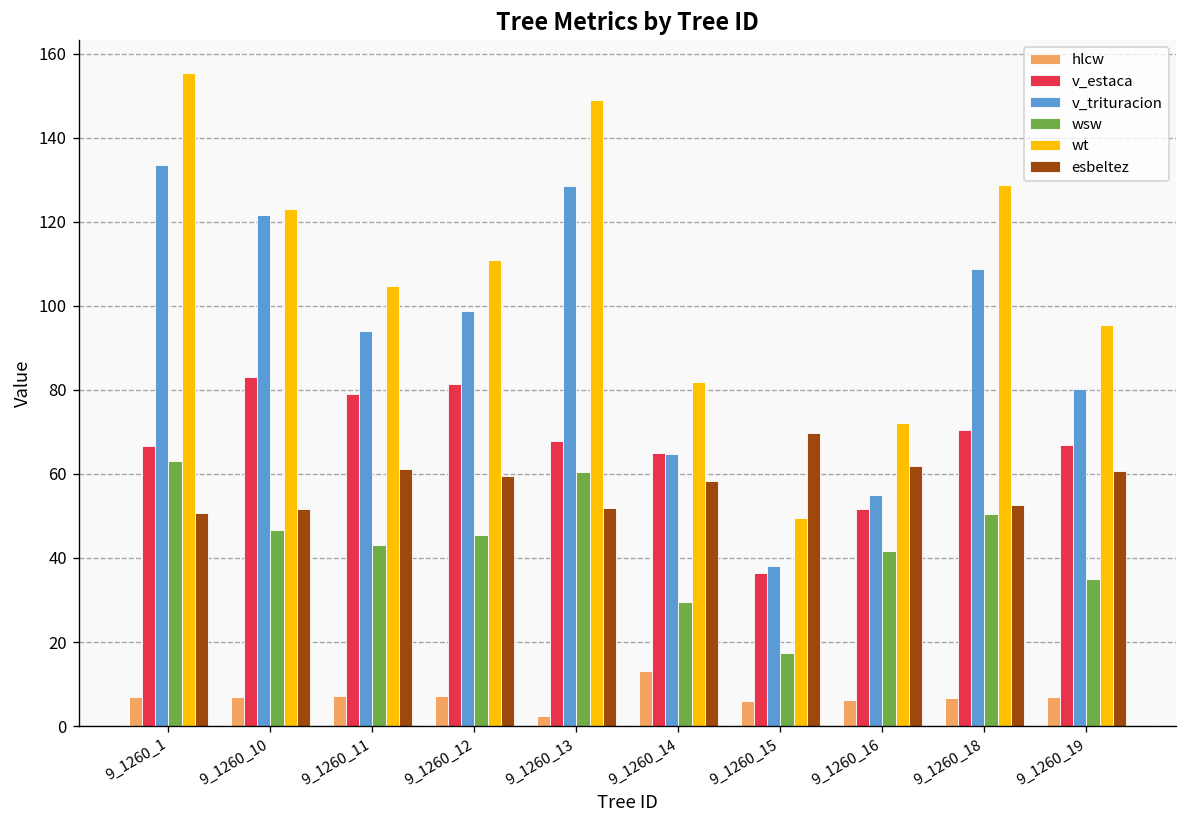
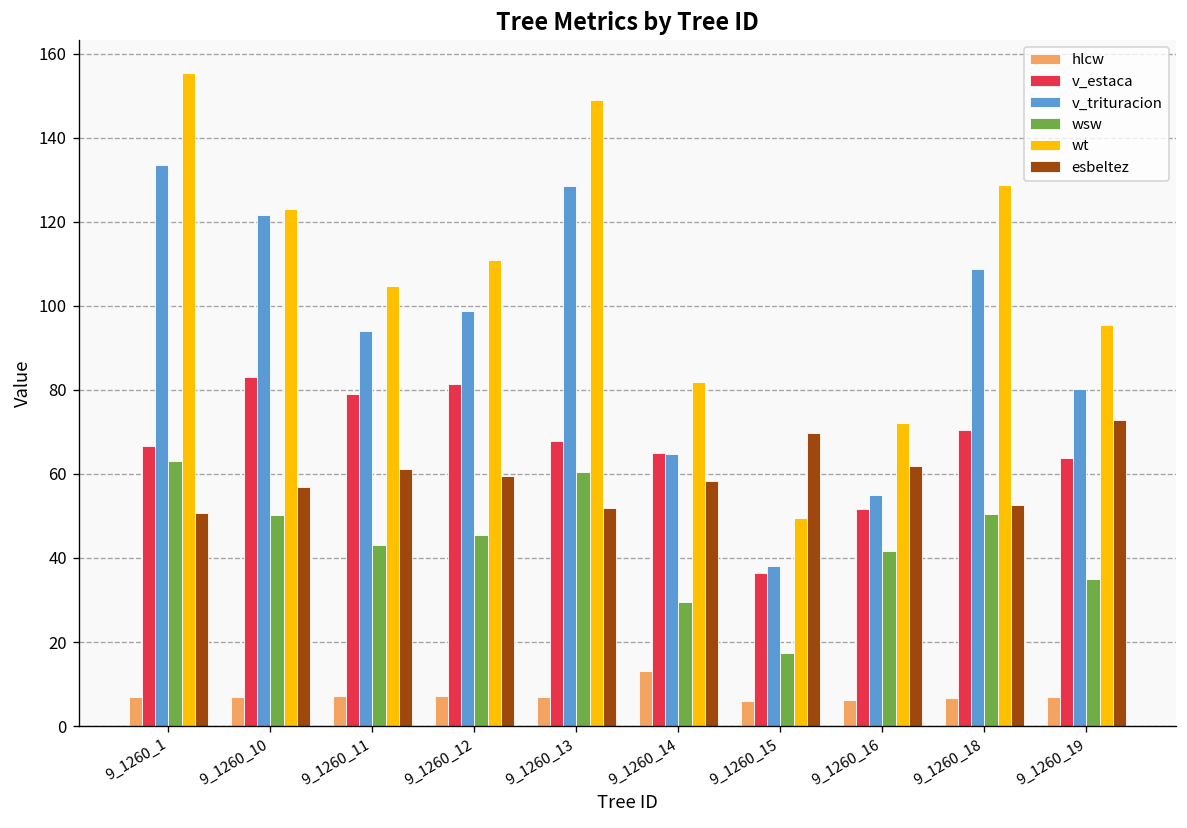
wsw, 9_1260_10: 47 -> 50
esbeltez, 9_1260_10: 52 -> 57
hlcw, 9_1260_13: 2 -> 7
v_estaca, 9_1260_19: 67 -> 64
esbeltez, 9_1260_19: 61 -> 73
